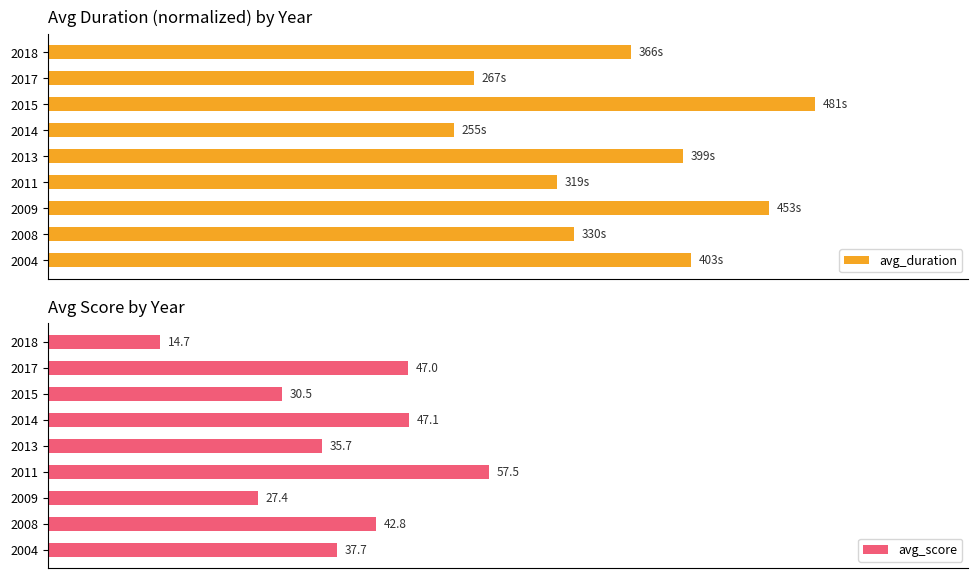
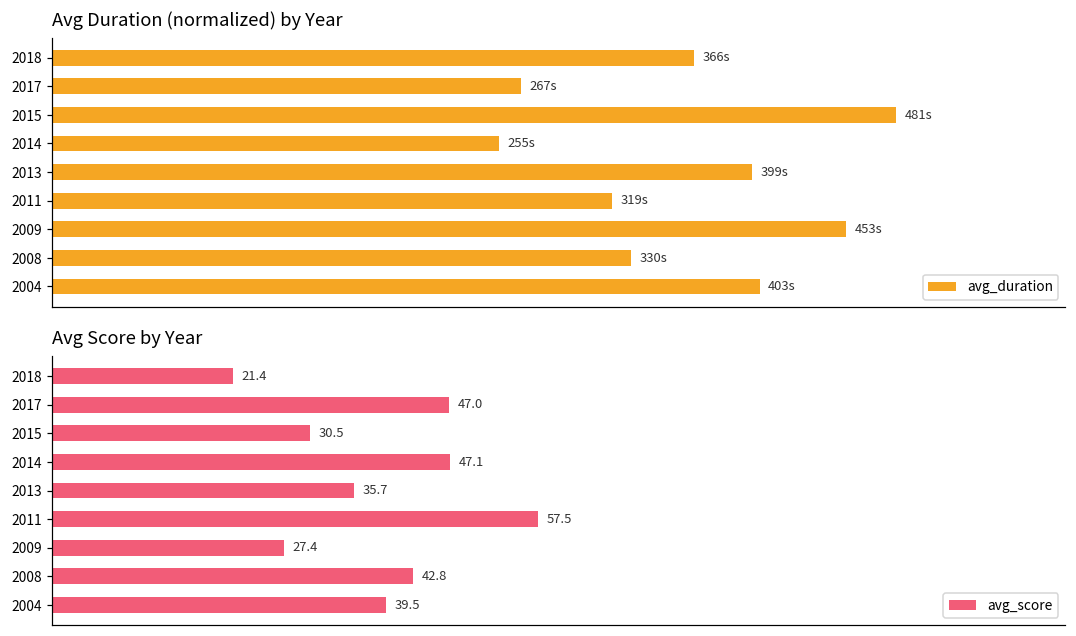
Avg Score by Year, 2018: 14.7 -> 21.4
Avg Score by Year, 2004: 37.7 -> 39.5
